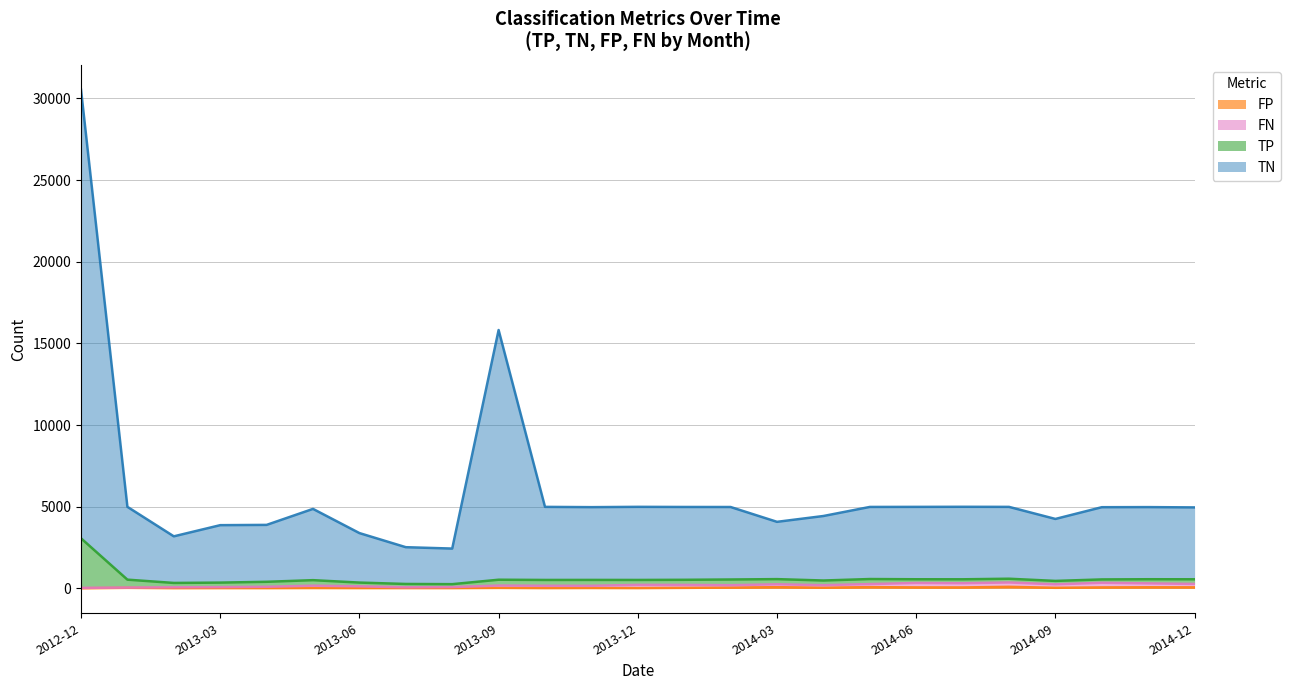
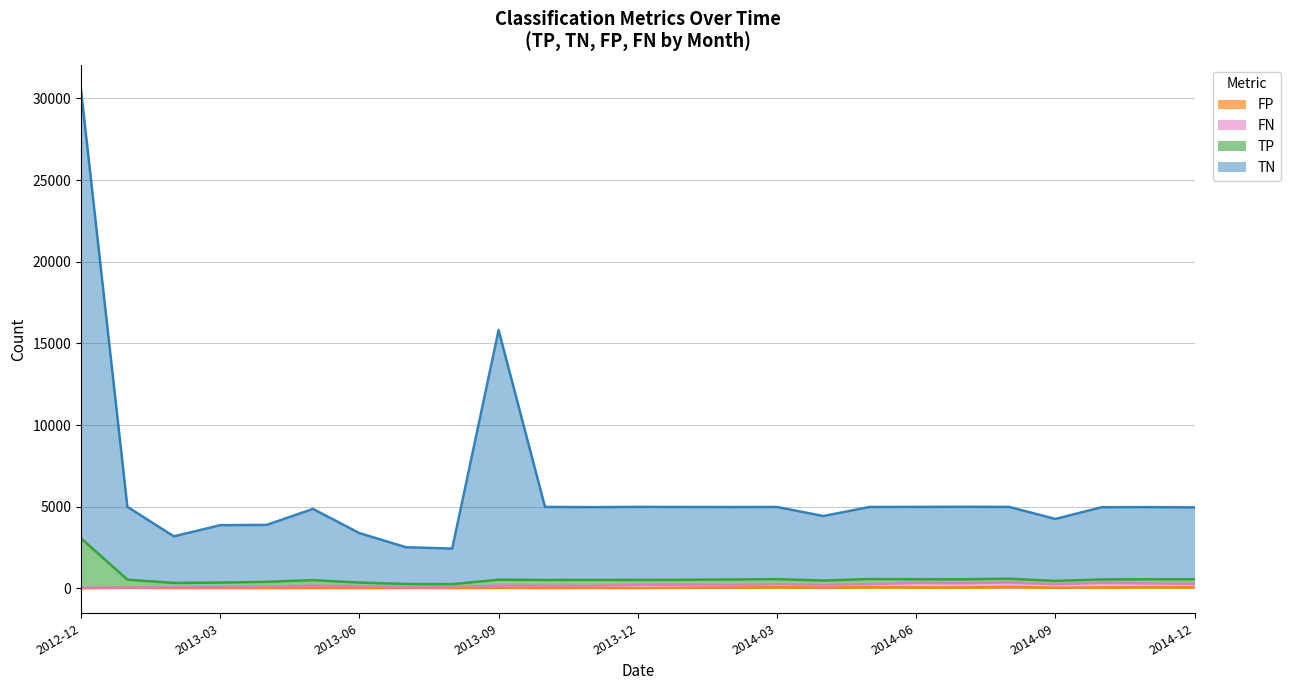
TN, 2014-03: 3500 -> 4400
